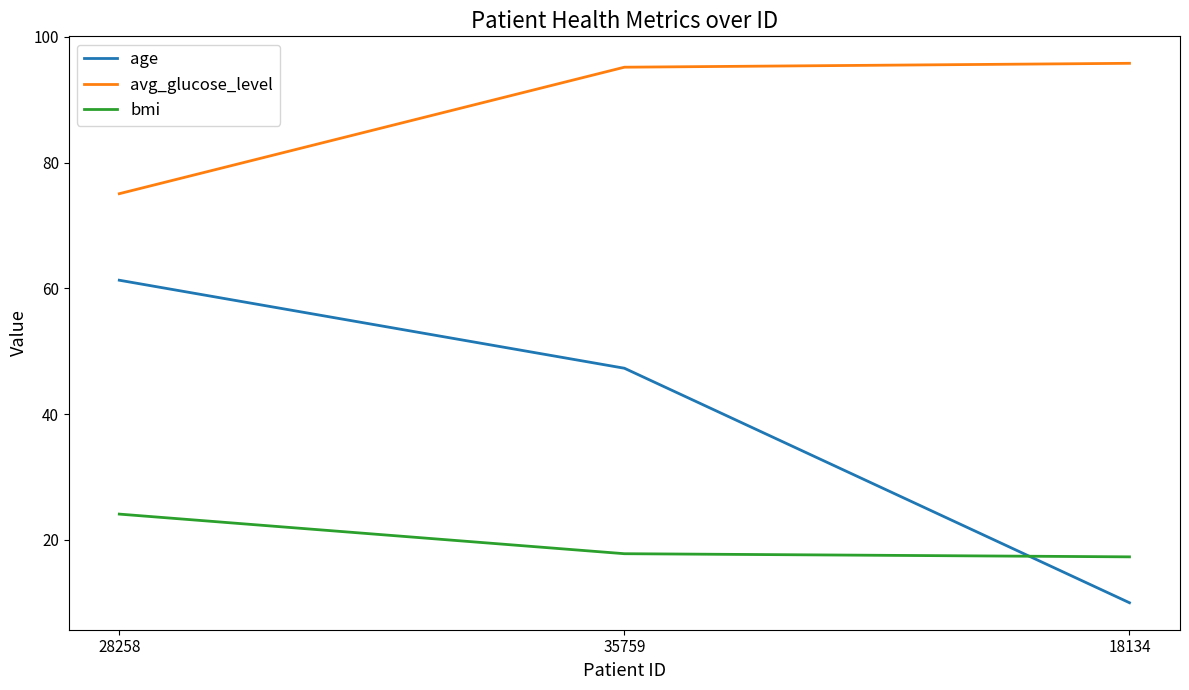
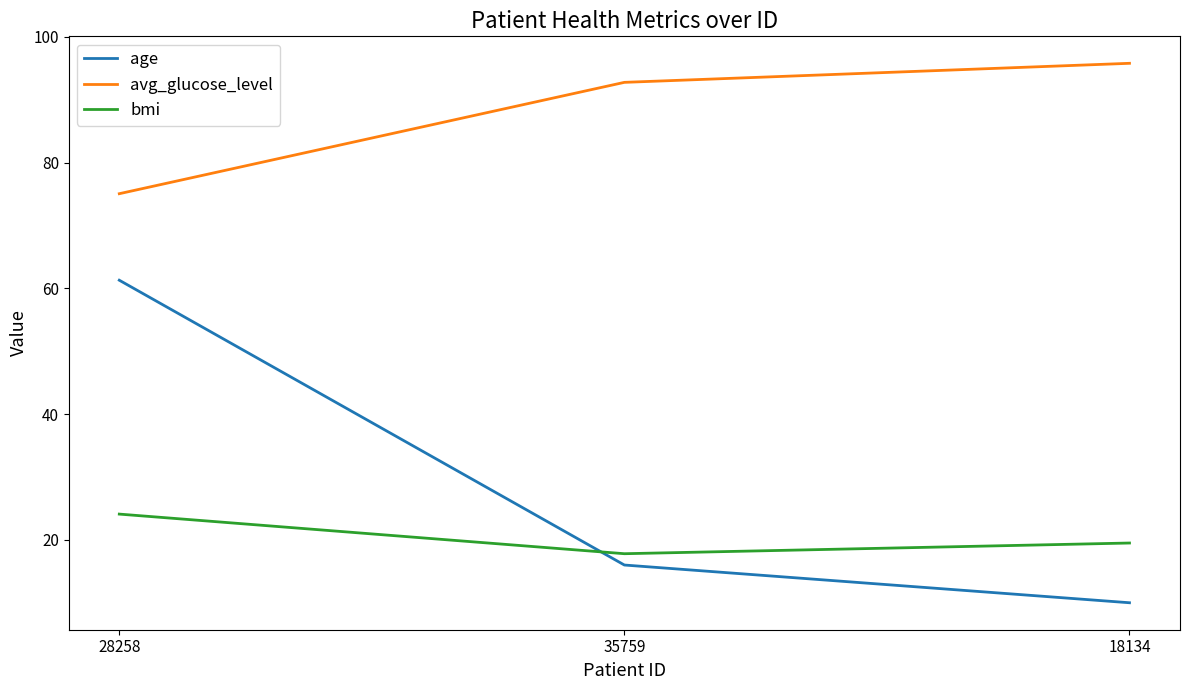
age, 35759: 47 -> 16
avg_glucose_level, 35759: 95 -> 93
bmi, 18134: 17 -> 20
